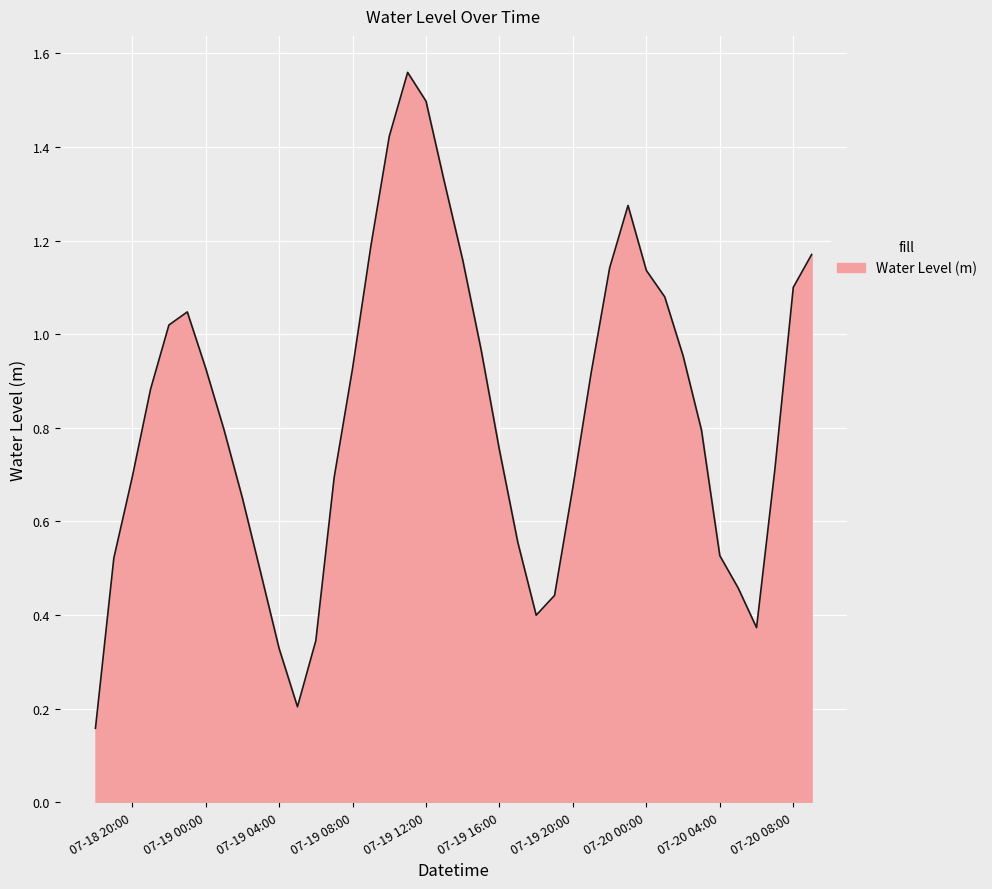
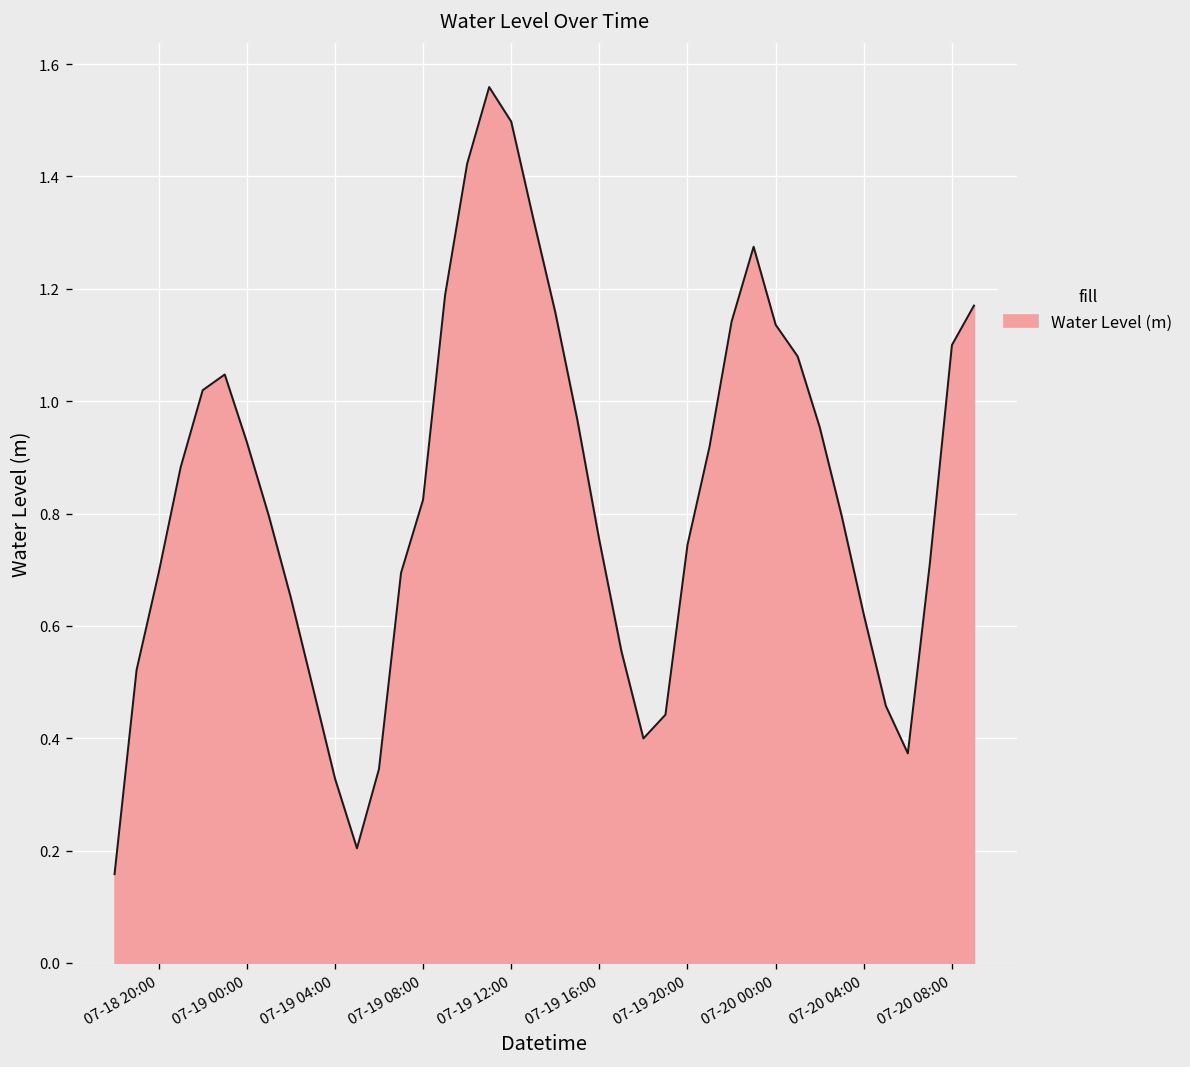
07-19 08:00: 0.93 -> 0.82
07-19 20:00: 0.67 -> 0.74
07-20 04:00: 0.53 -> 0.62
